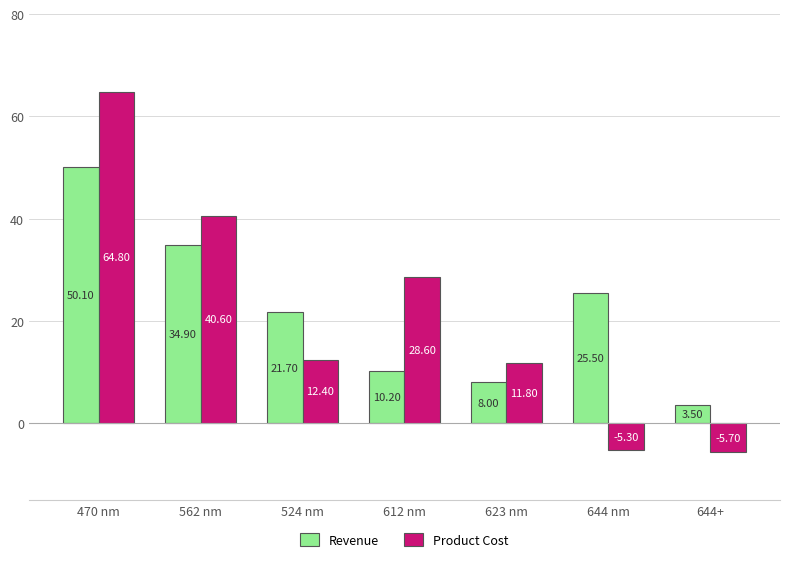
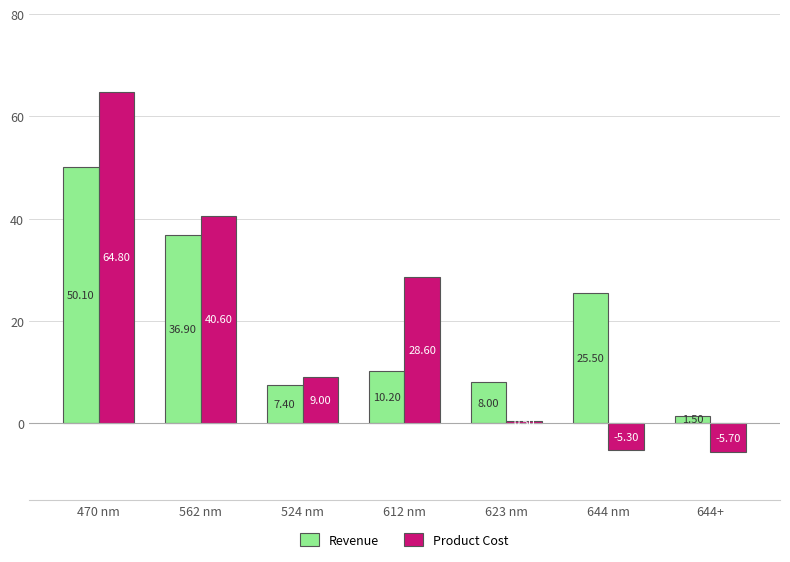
Revenue, 562 nm: 34.90 -> 36.90
Revenue, 524 nm: 21.70 -> 7.40
Product Cost, 524 nm: 12.40 -> 9.00
Product Cost, 623 nm: 12 -> 1
Revenue, 644+: 3.50 -> 1.50
